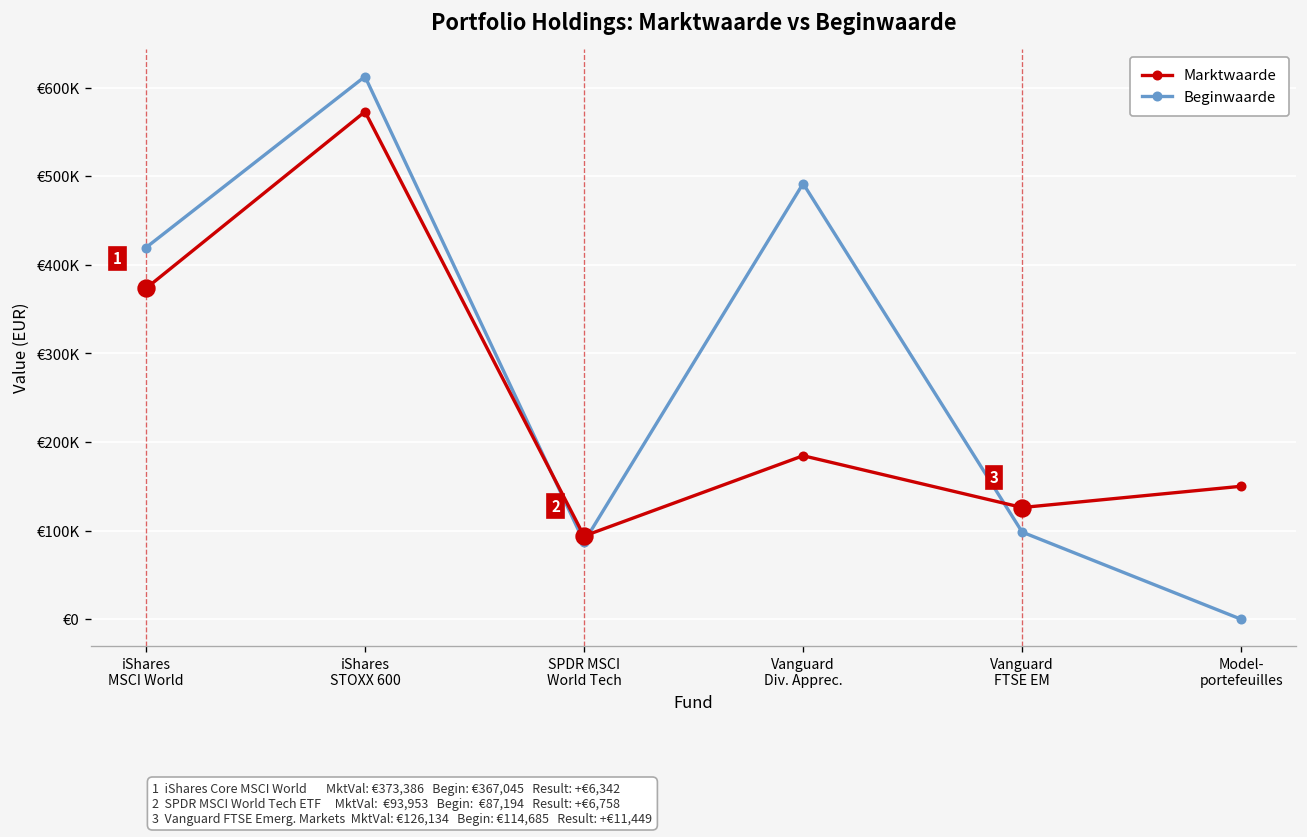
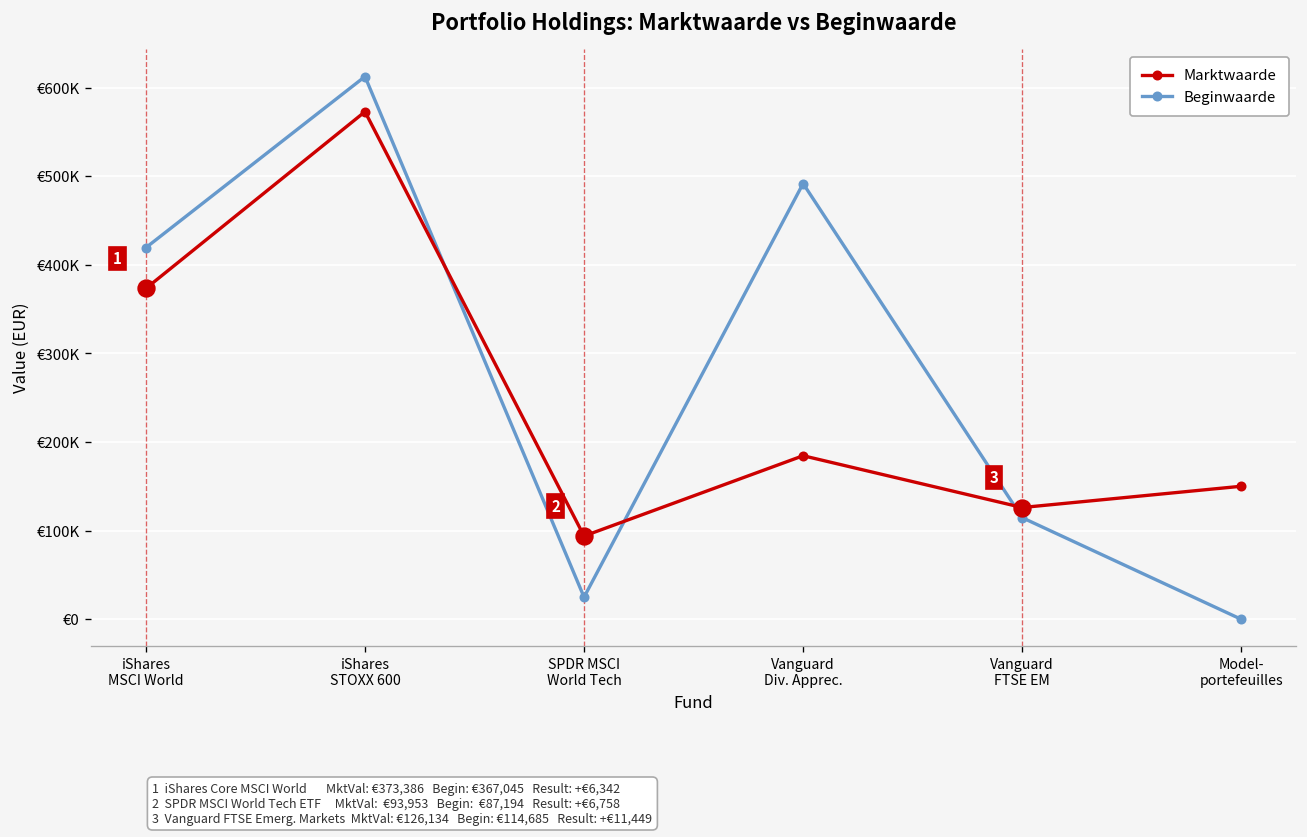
Beginwaarde, SPDR MSCI World Tech: €90000 -> €20000
Beginwaarde, Vanguard FTSE EM: €100000 -> €110000
